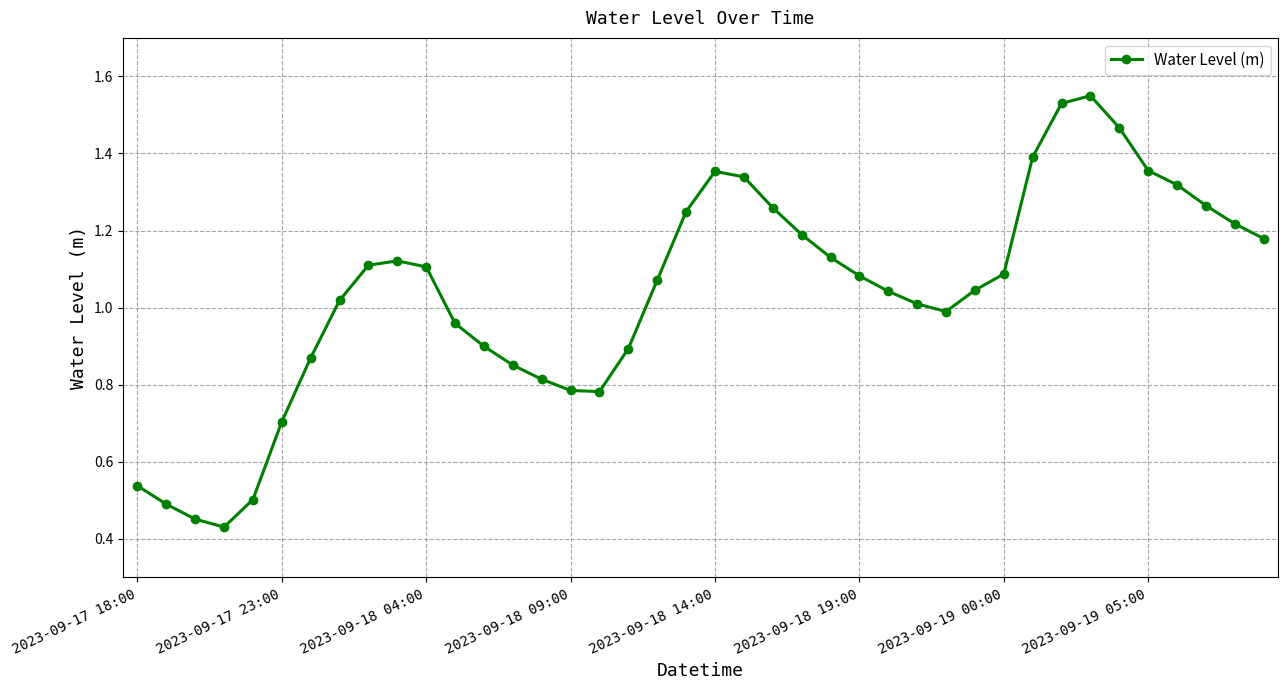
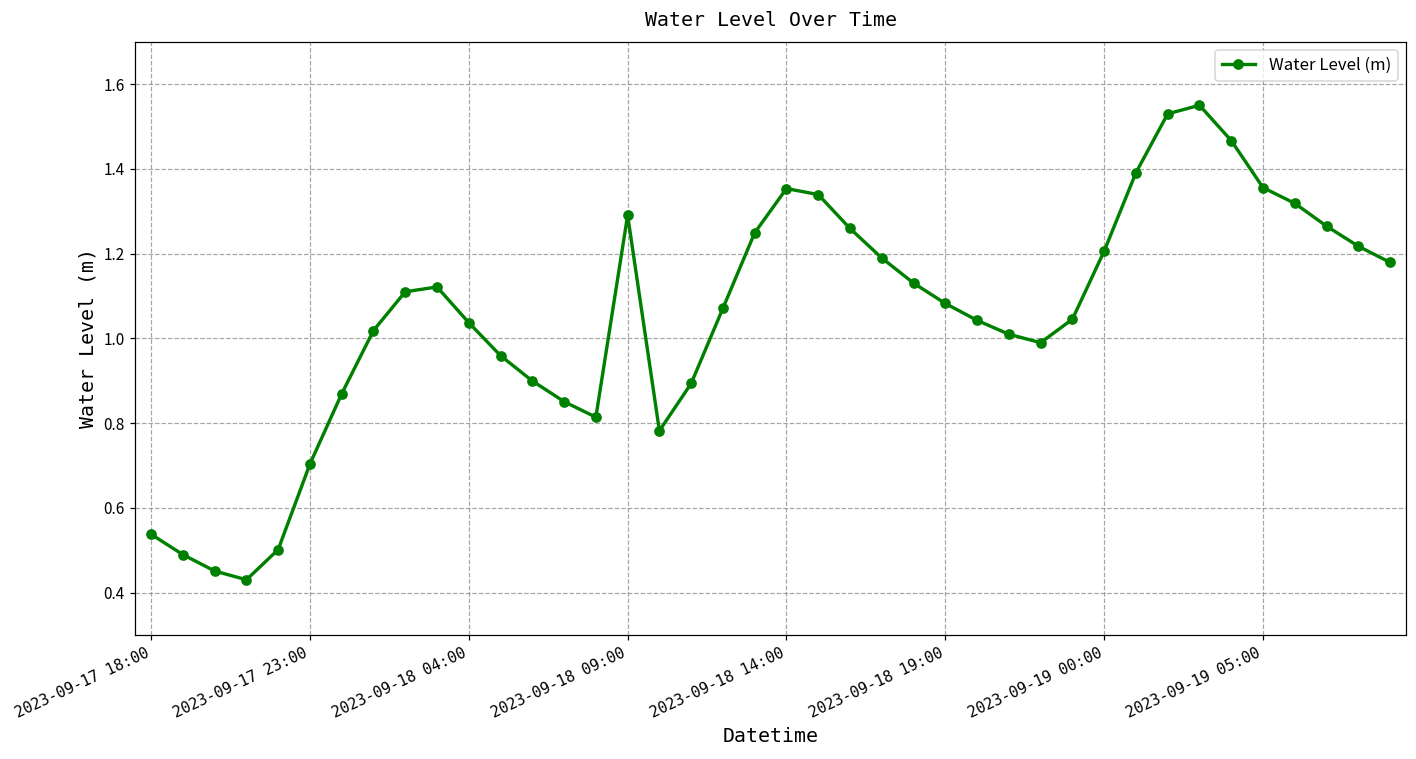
2023-09-18 04:00: 1.11 -> 1.04
2023-09-18 09:00: 0.79 -> 1.29
2023-09-19 00:00: 1.09 -> 1.21
